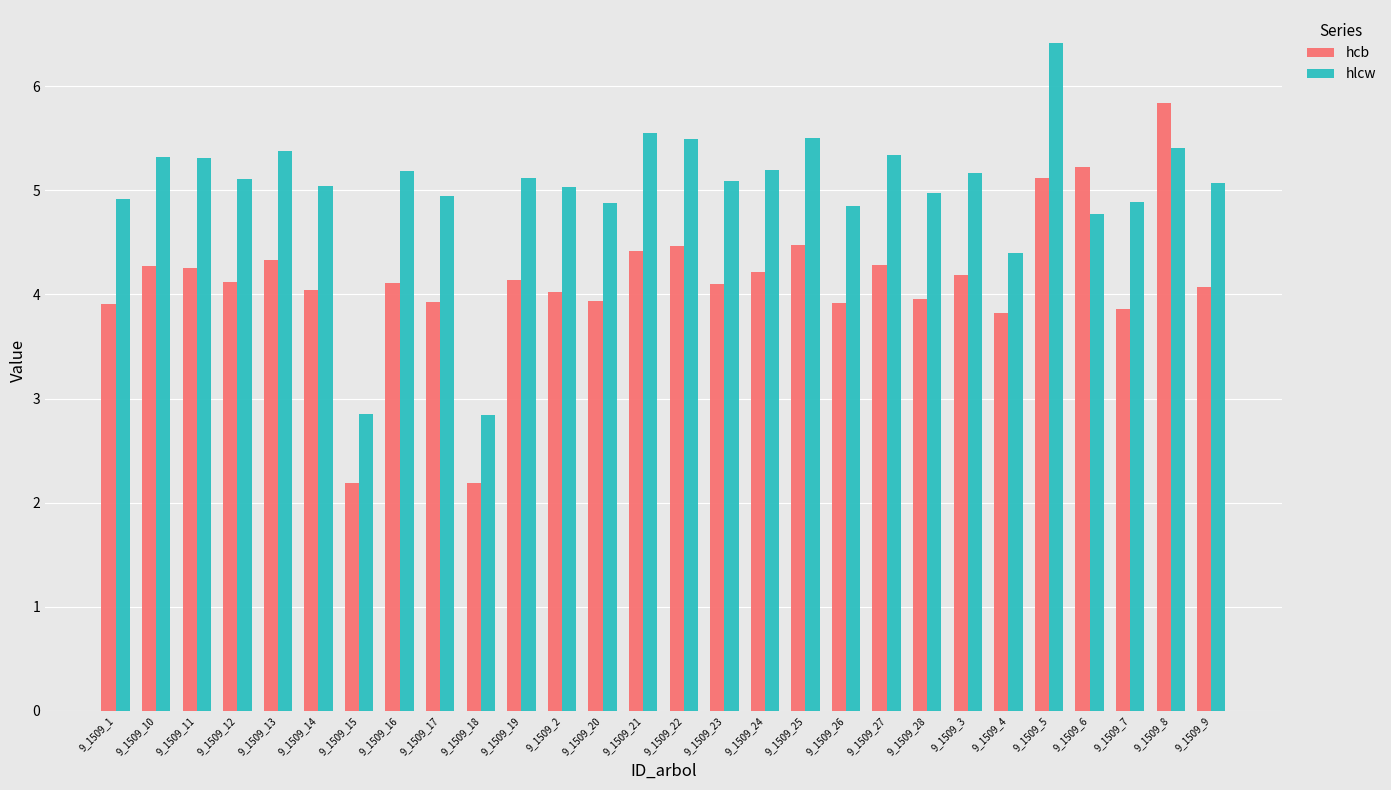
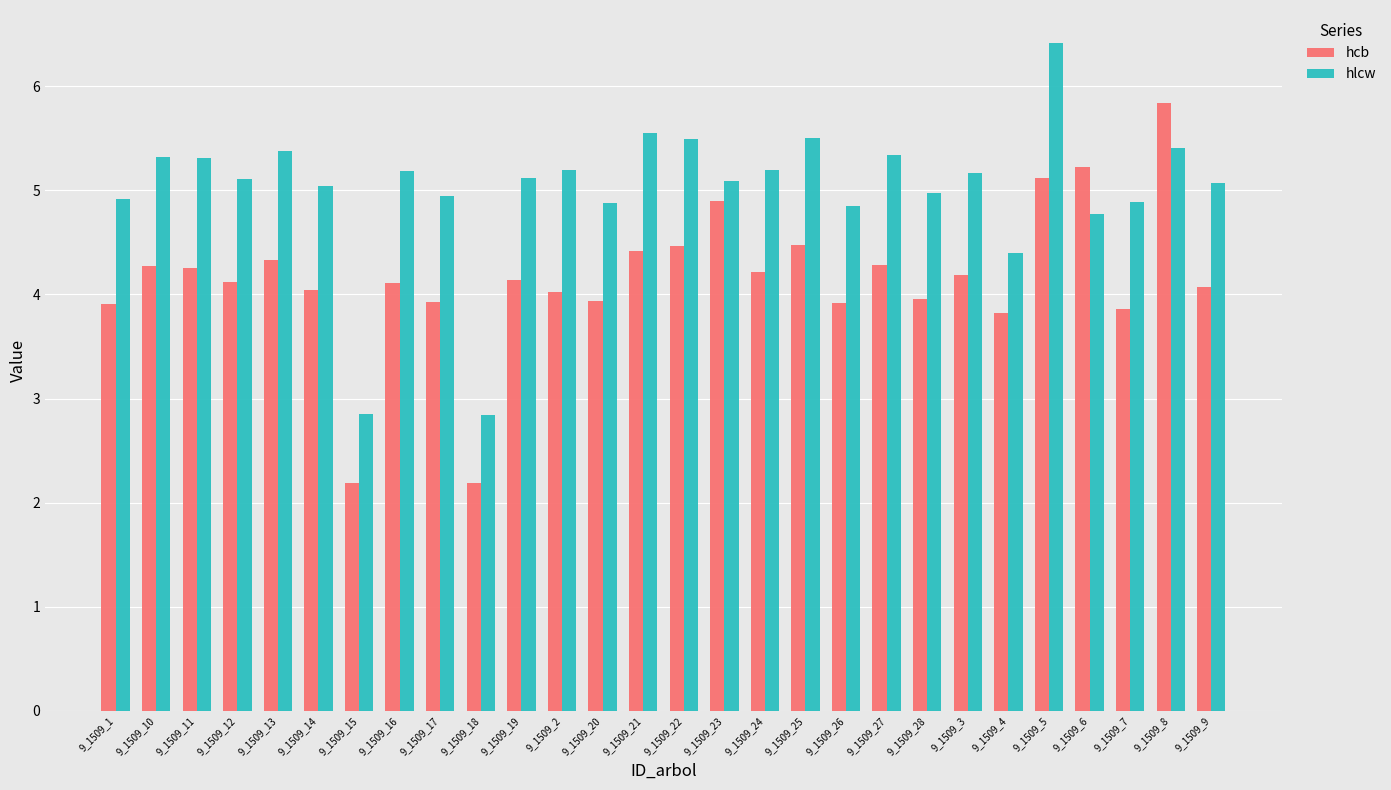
hlcw, 9_1509_2: 5.03 -> 5.19
hcb, 9_1509_23: 4.1 -> 4.9
